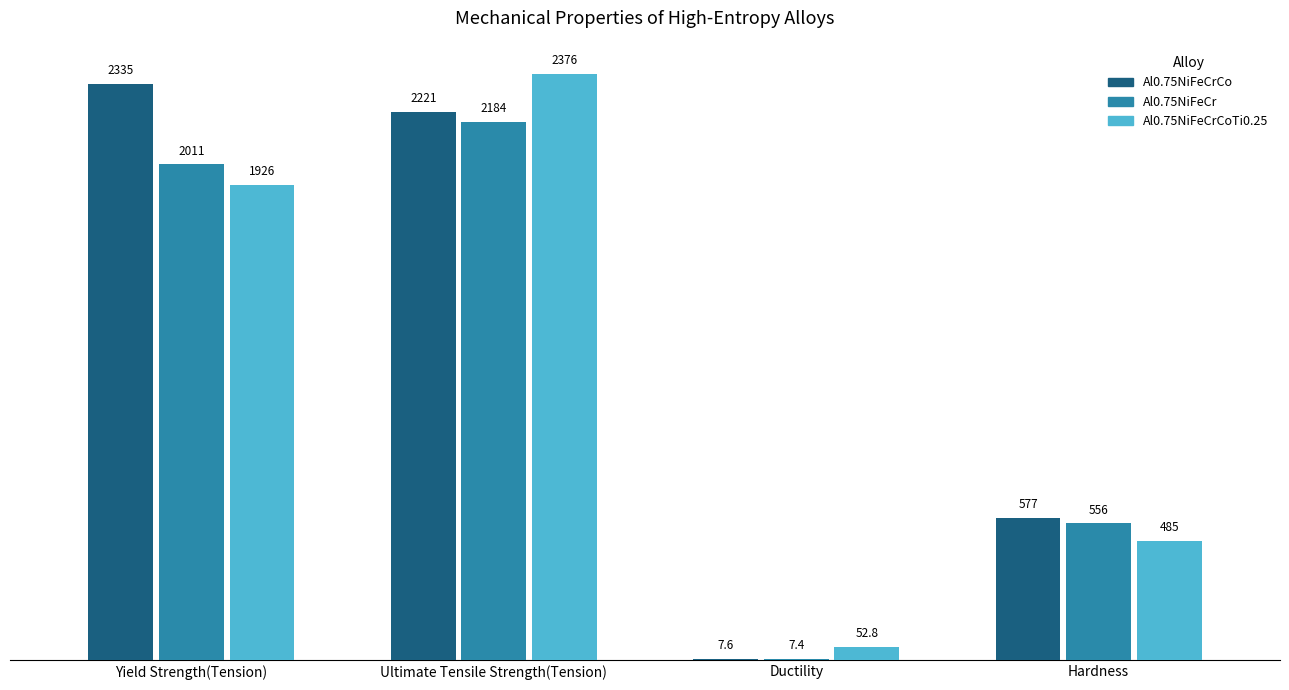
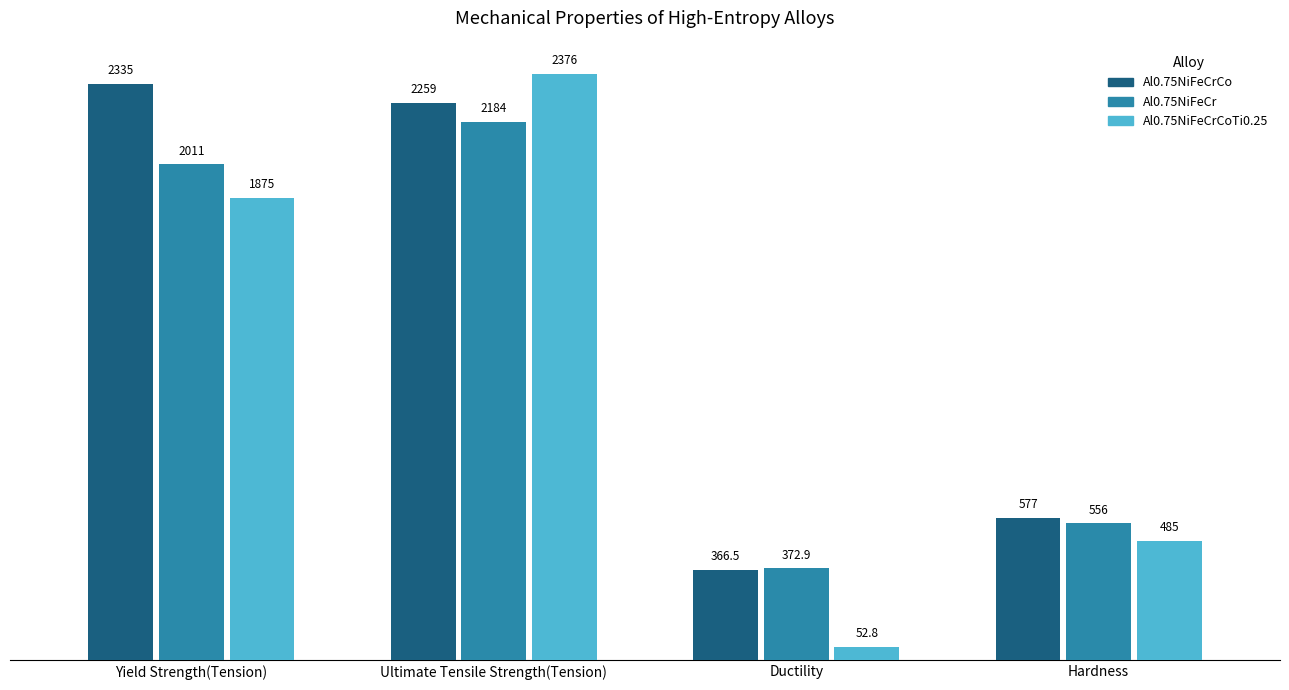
Al0.75NiFeCrCoTi0.25, Yield Strength(Tension): 1926 -> 1875
Al0.75NiFeCrCo, Ultimate Tensile Strength(Tension): 2221 -> 2259
Al0.75NiFeCrCo, Ductility: 7.6 -> 366.5
Al0.75NiFeCr, Ductility: 7.4 -> 372.9
